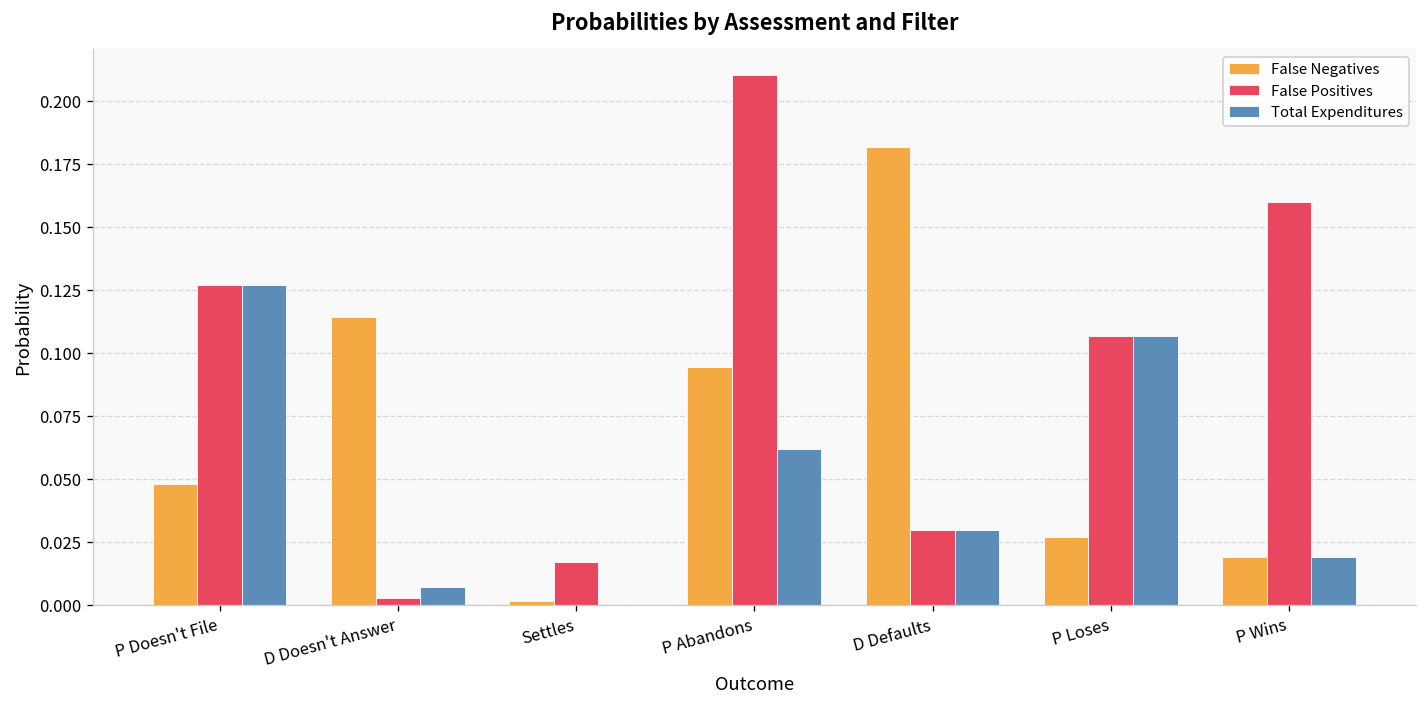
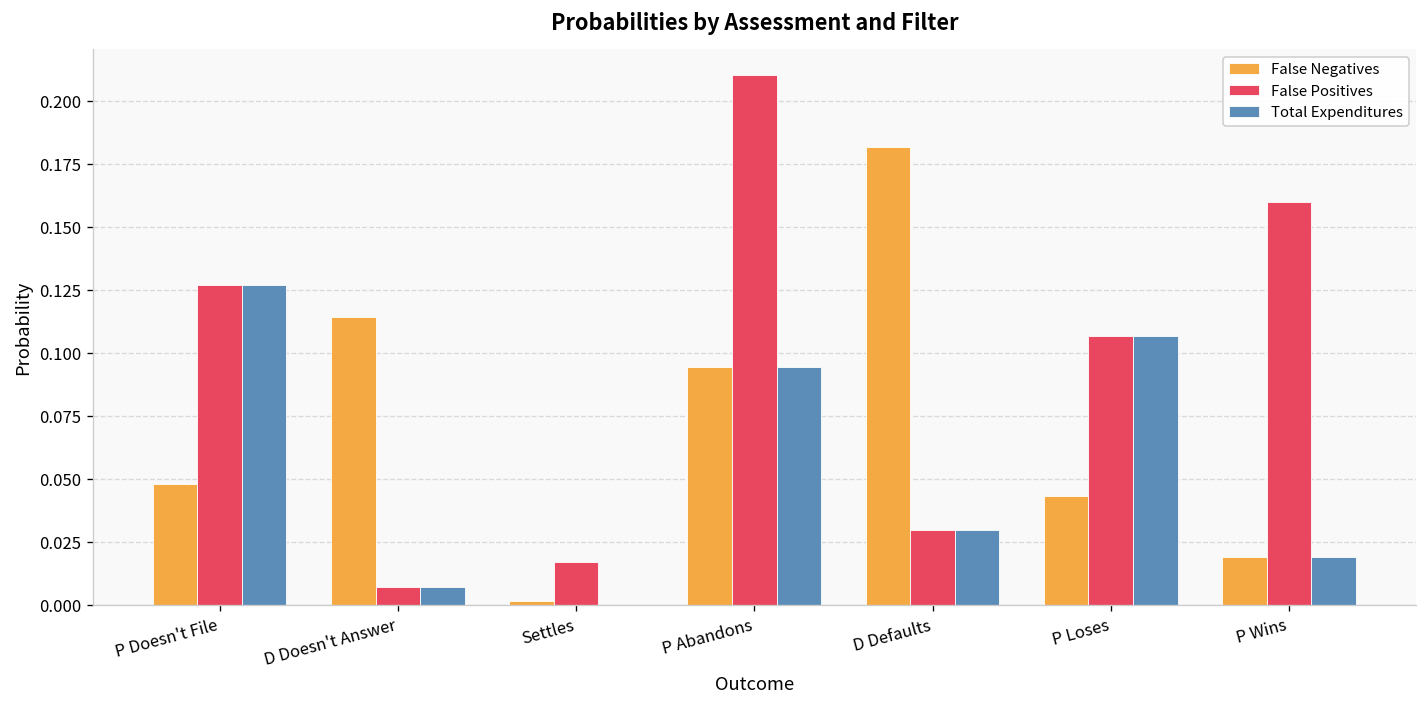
False Positives, D Doesn't Answer: 0.003 -> 0.007
Total Expenditures, P Abandons: 0.062 -> 0.094
False Negatives, P Loses: 0.027 -> 0.043
